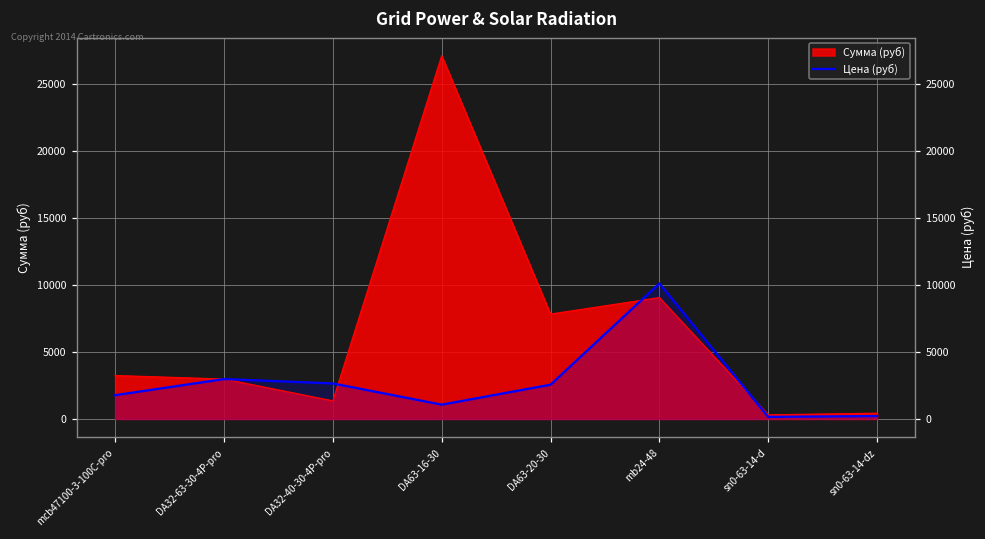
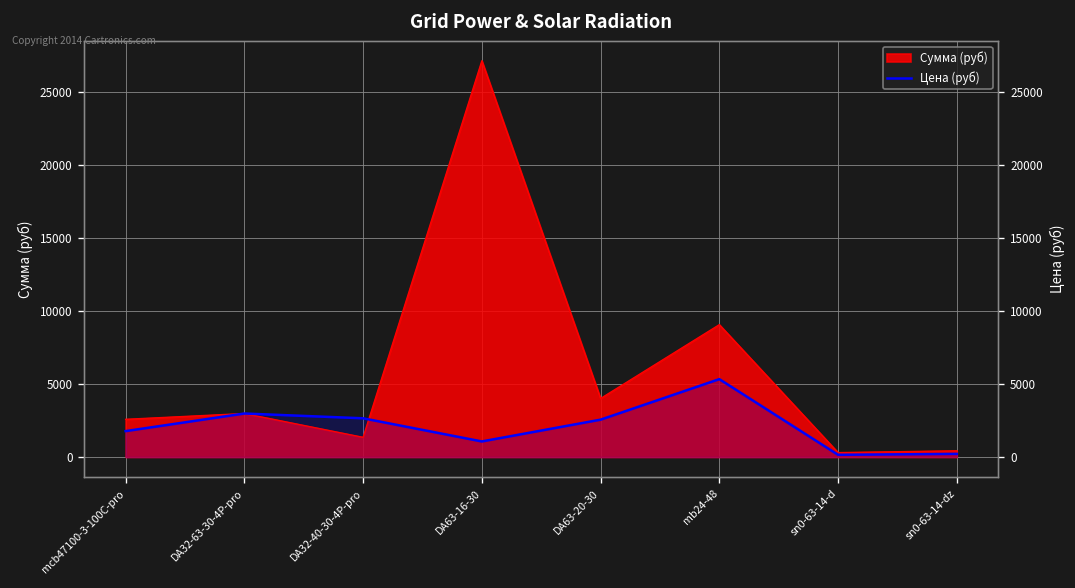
Сумма (руб), mcb47100-3-100C-pro: 3200 -> 2600
Сумма (руб), DA63-20-30: 7800 -> 4000
Цена (руб), mb24-48: 10100 -> 5300
